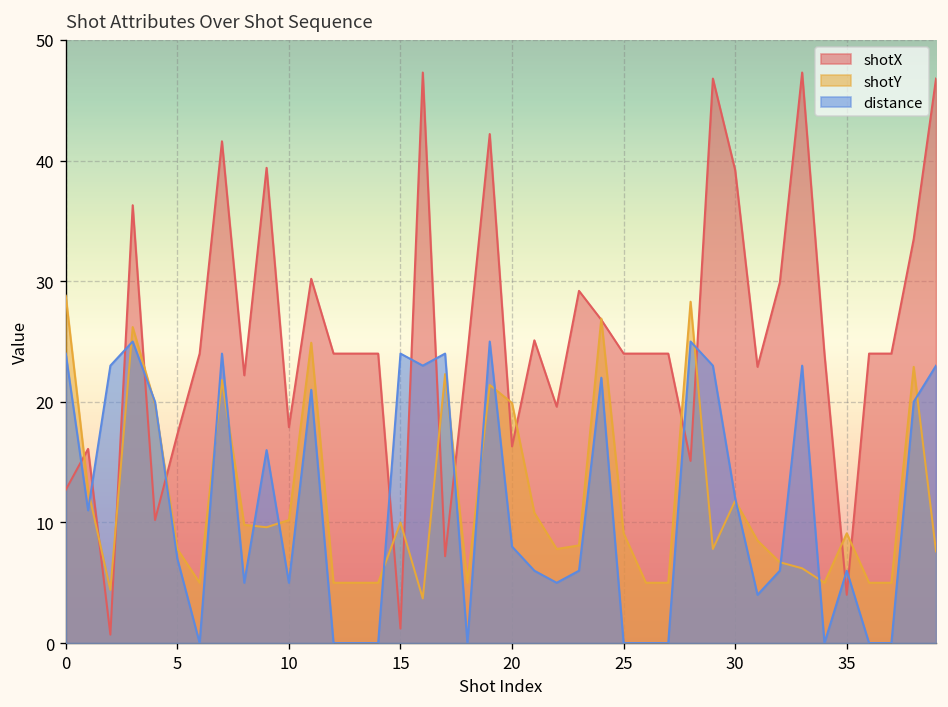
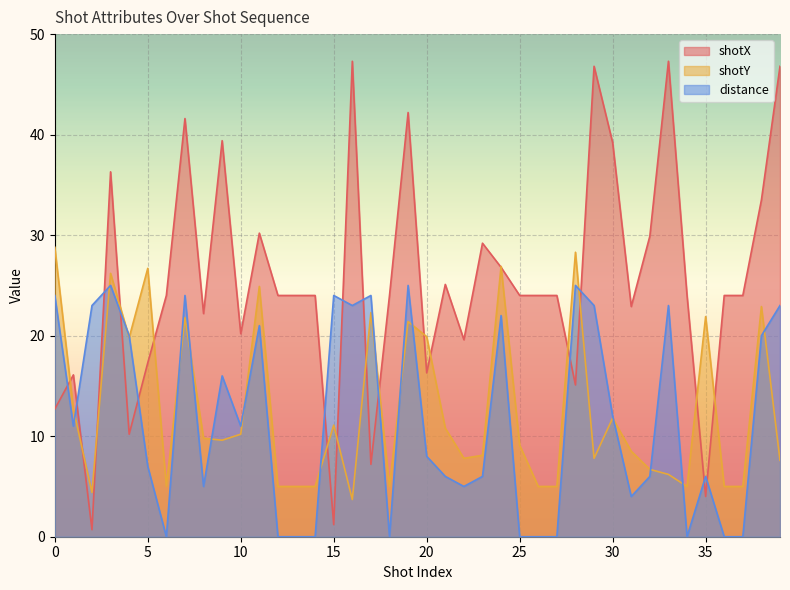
shotY, 5: 7.8 -> 26.7
shotX, 10: 17.9 -> 20.2
distance, 10: 5 -> 11
shotY, 15: 10.0 -> 11.1
shotY, 35: 9.1 -> 21.9
